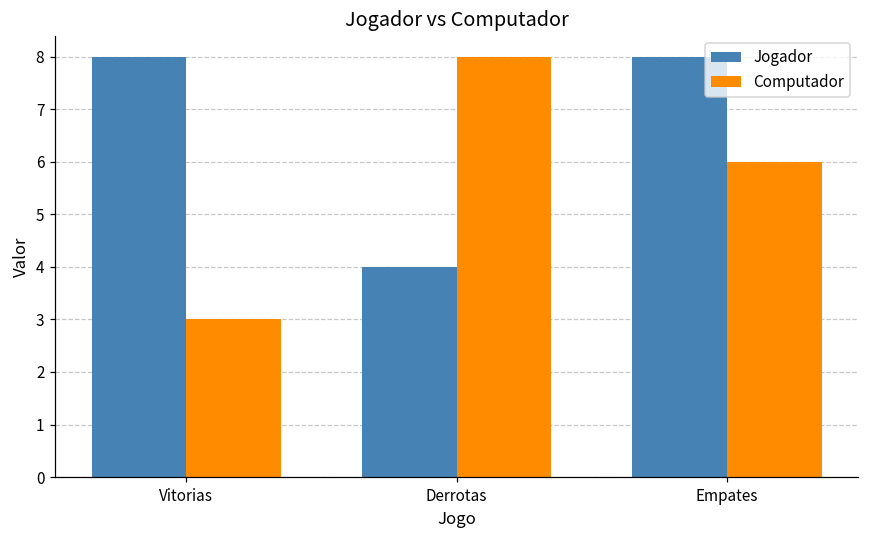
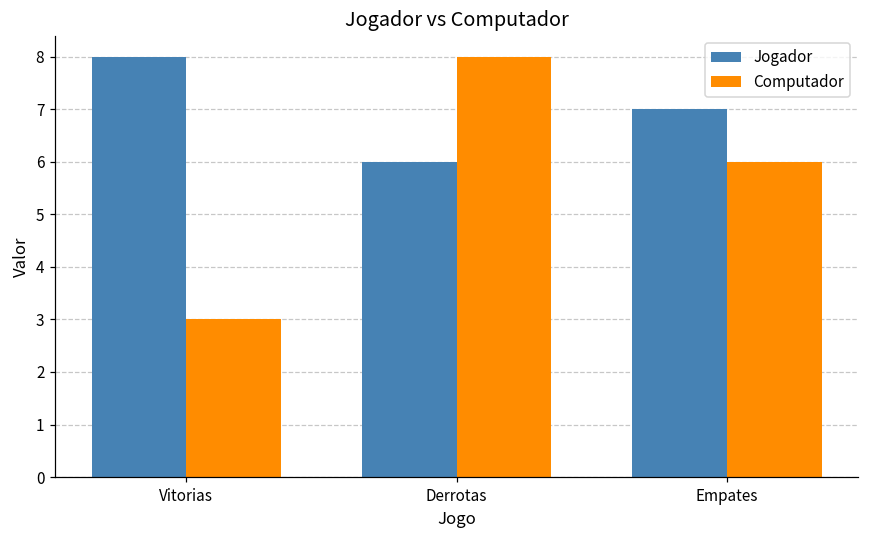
Jogador, Derrotas: 4 -> 6
Jogador, Empates: 8 -> 7
